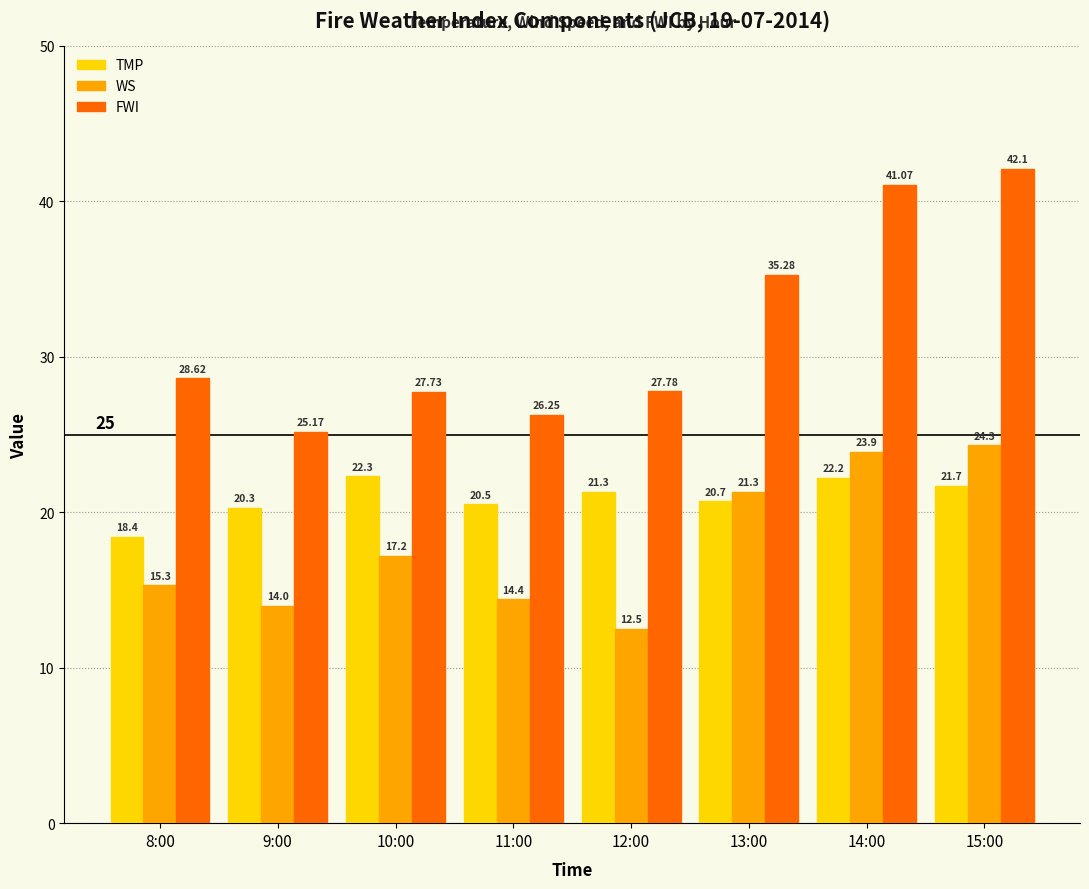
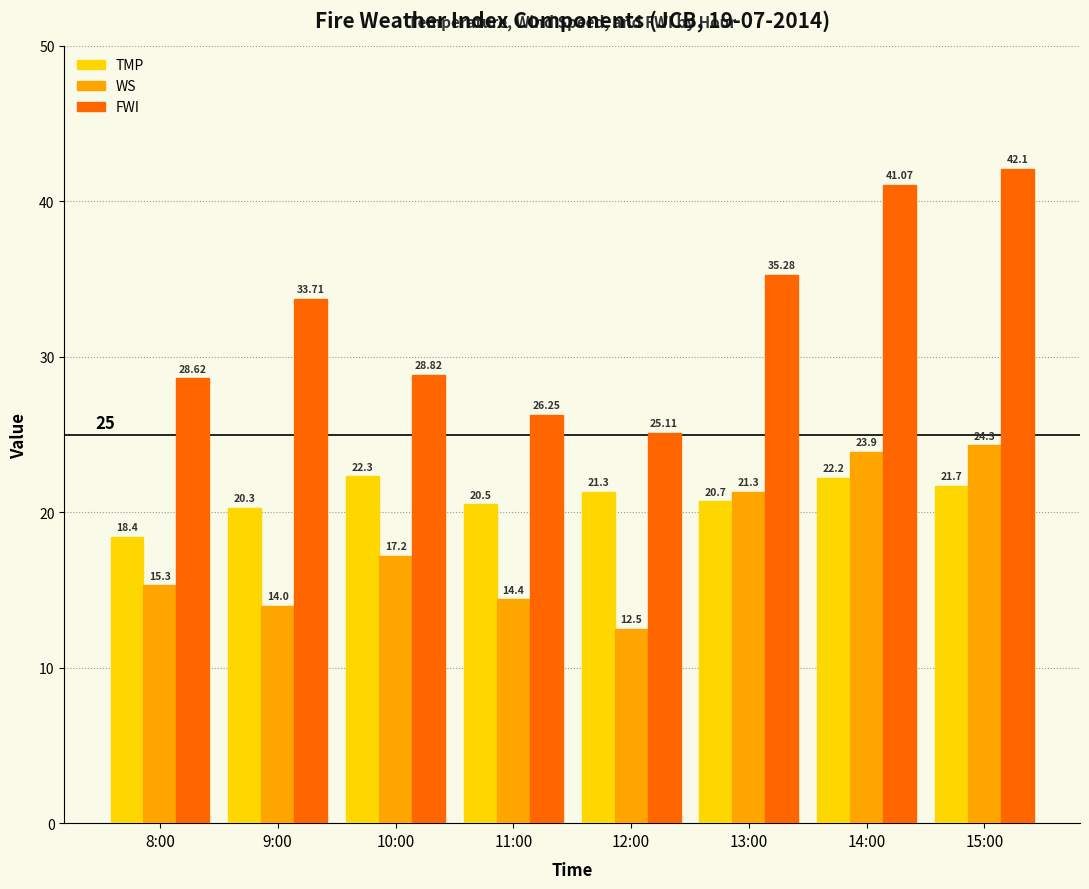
FWI, 9:00: 25.17 -> 33.71
FWI, 10:00: 27.73 -> 28.82
FWI, 12:00: 27.78 -> 25.11
